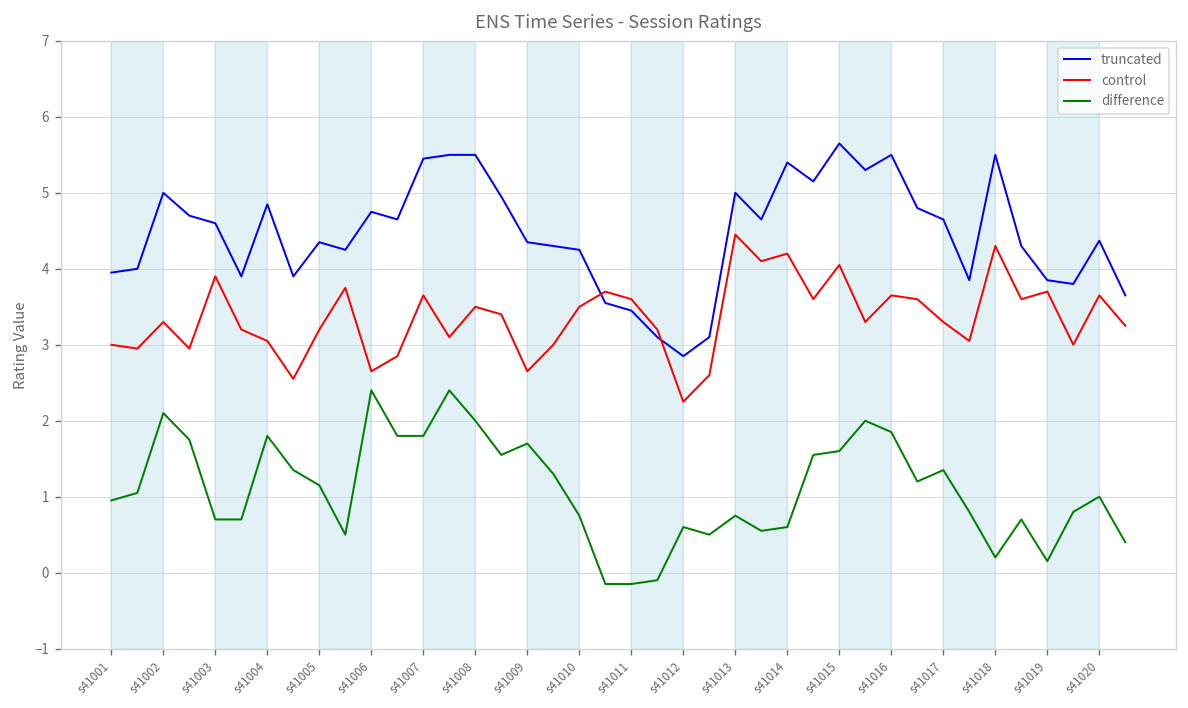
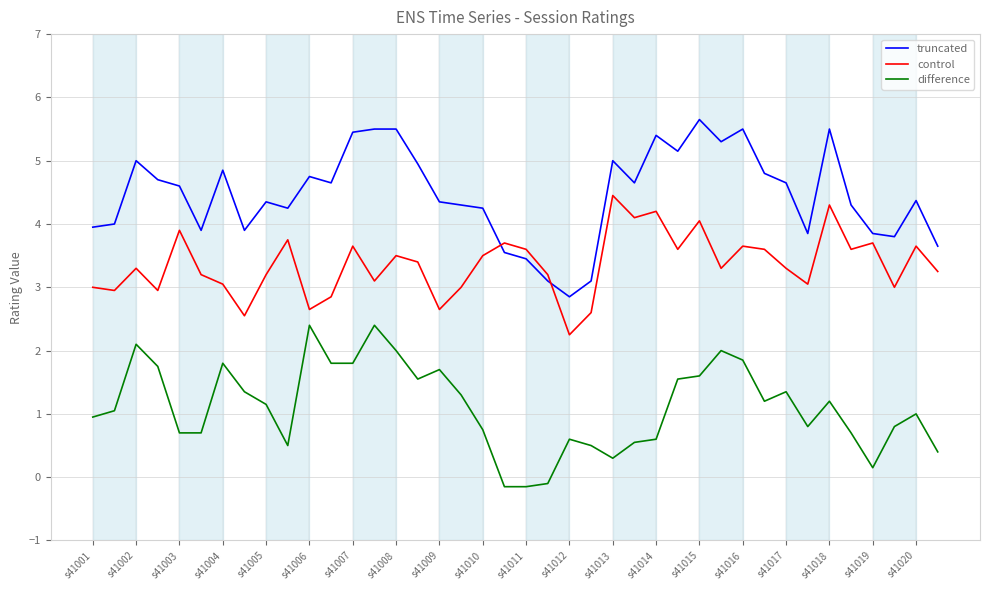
difference, s41013: 0.8 -> 0.3
difference, s41018: 0.2 -> 1.2
